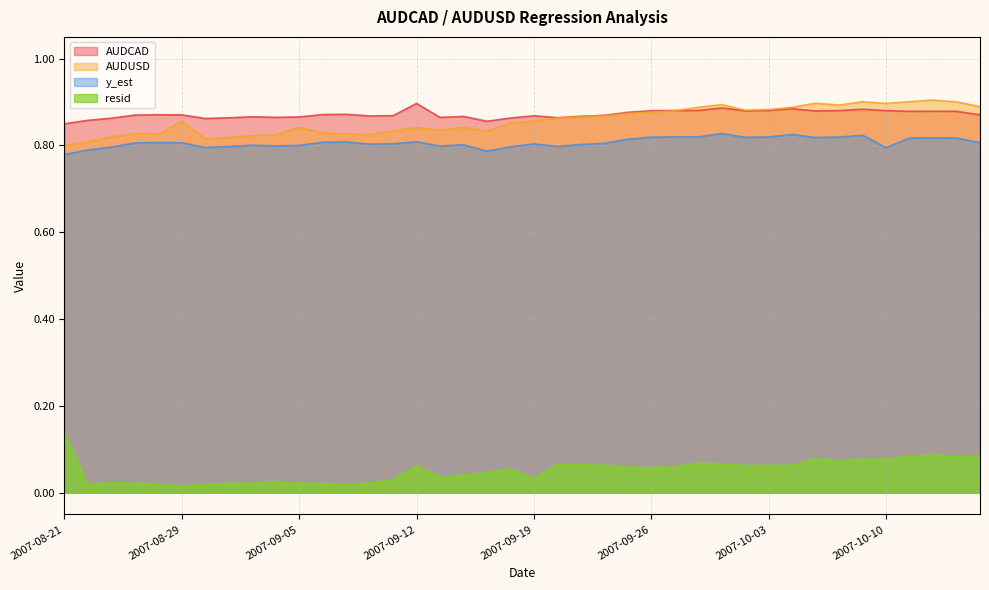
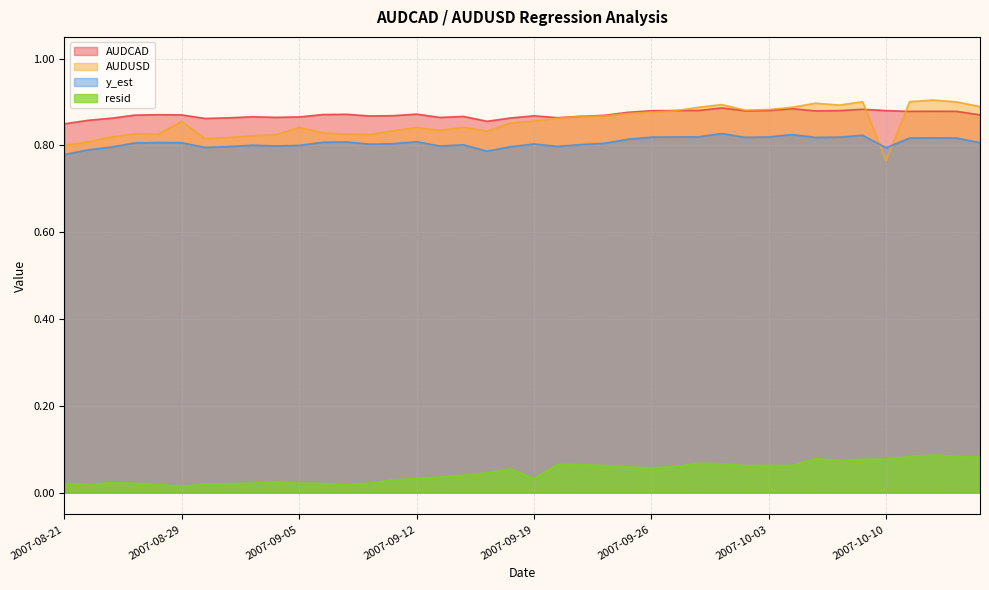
resid, 2007-08-21: 0.14 -> 0.02
AUDCAD, 2007-09-12: 0.90 -> 0.87
resid, 2007-09-12: 0.06 -> 0.03
AUDUSD, 2007-10-10: 0.90 -> 0.76
